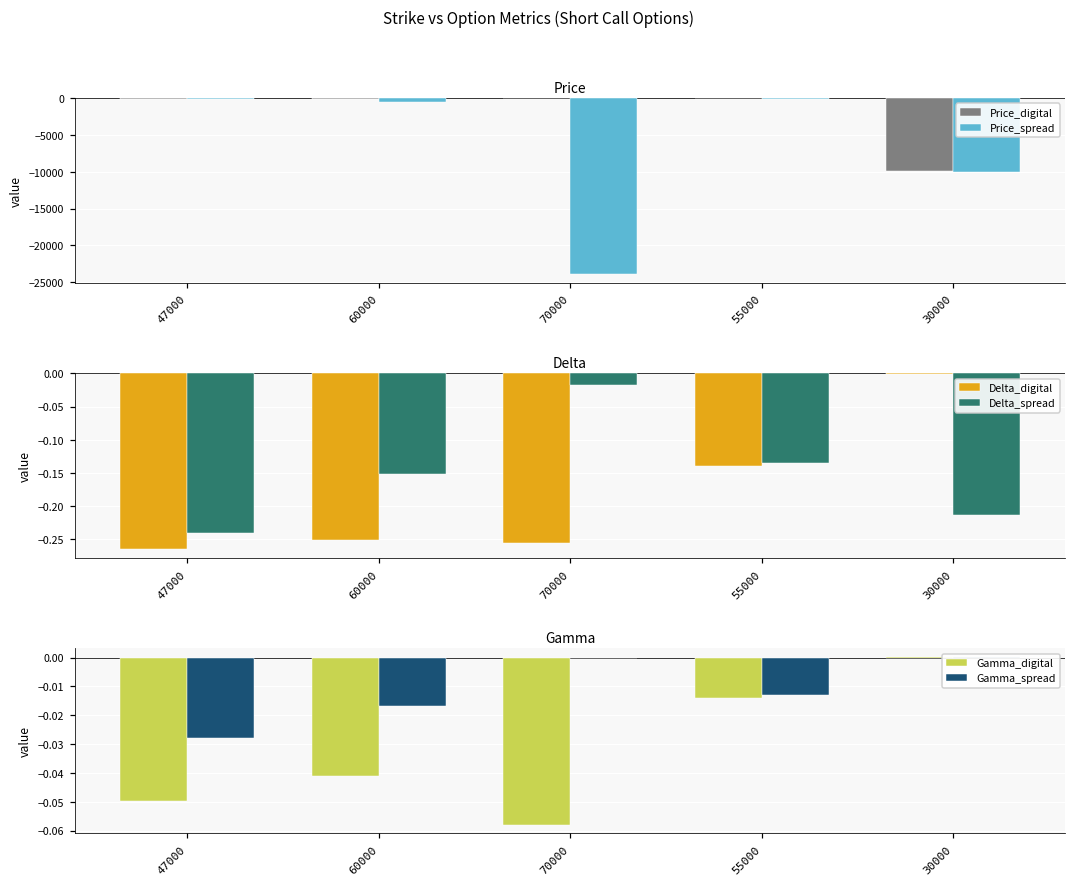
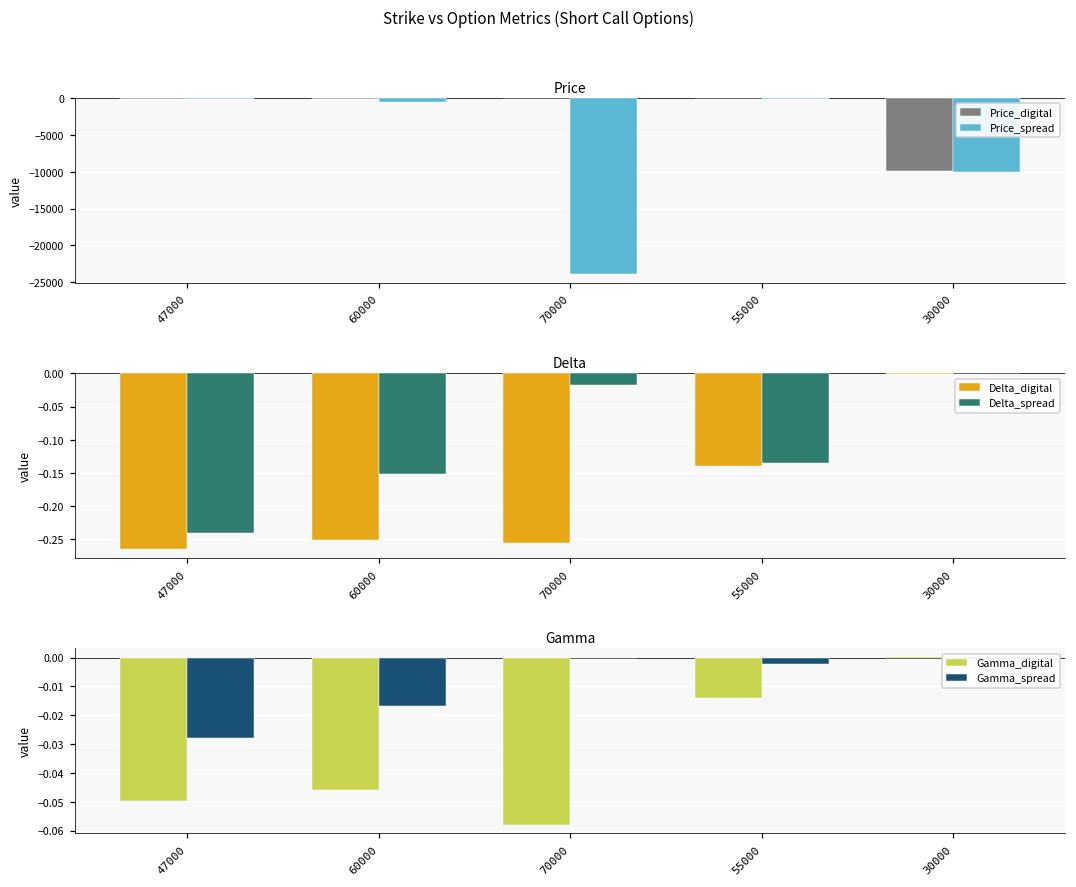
Delta, Delta_spread, 30000: -0.21 -> 0.00
Gamma, Gamma_digital, 60000: -0.041 -> -0.046
Gamma, Gamma_spread, 55000: -0.013 -> -0.002
